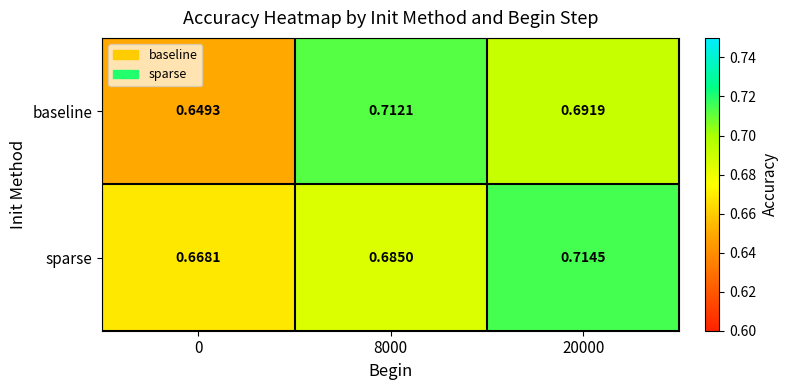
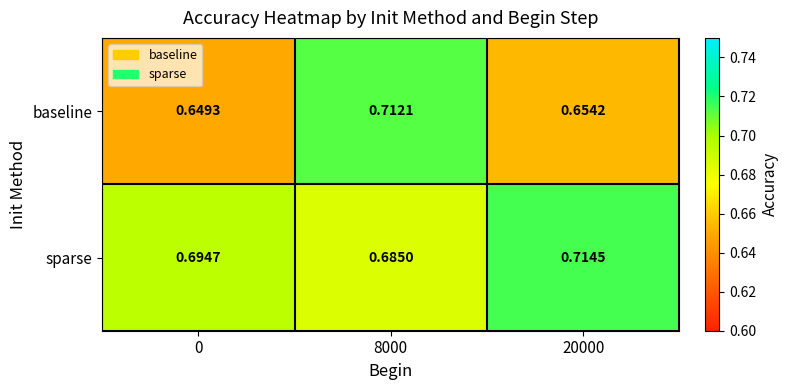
baseline, 20000: 0.6919 -> 0.6542
sparse, 0: 0.6681 -> 0.6947
